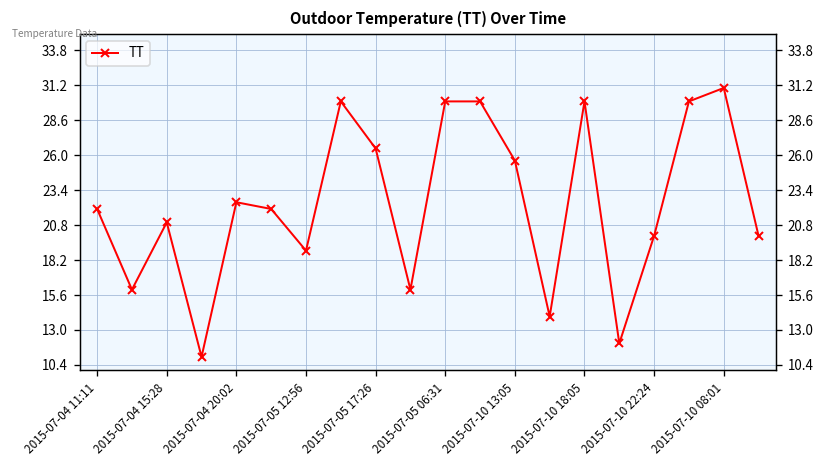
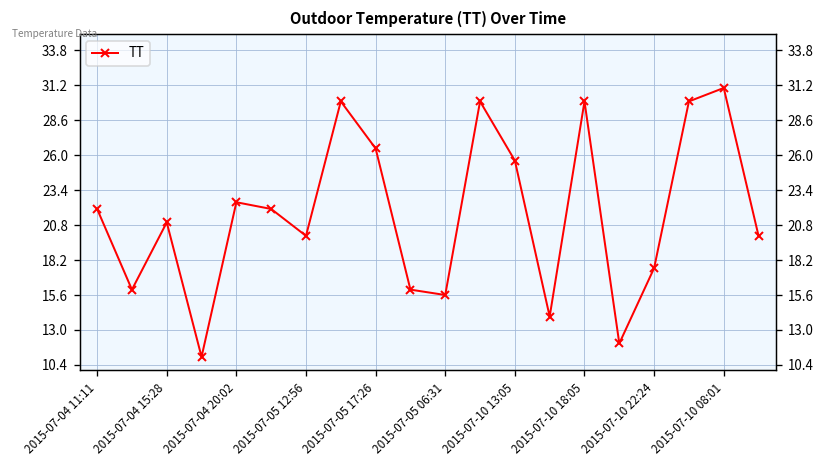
2015-07-05 12:56: 18.9 -> 20.0
2015-07-05 06:31: 30.0 -> 15.6
2015-07-10 22:24: 20.0 -> 17.6
